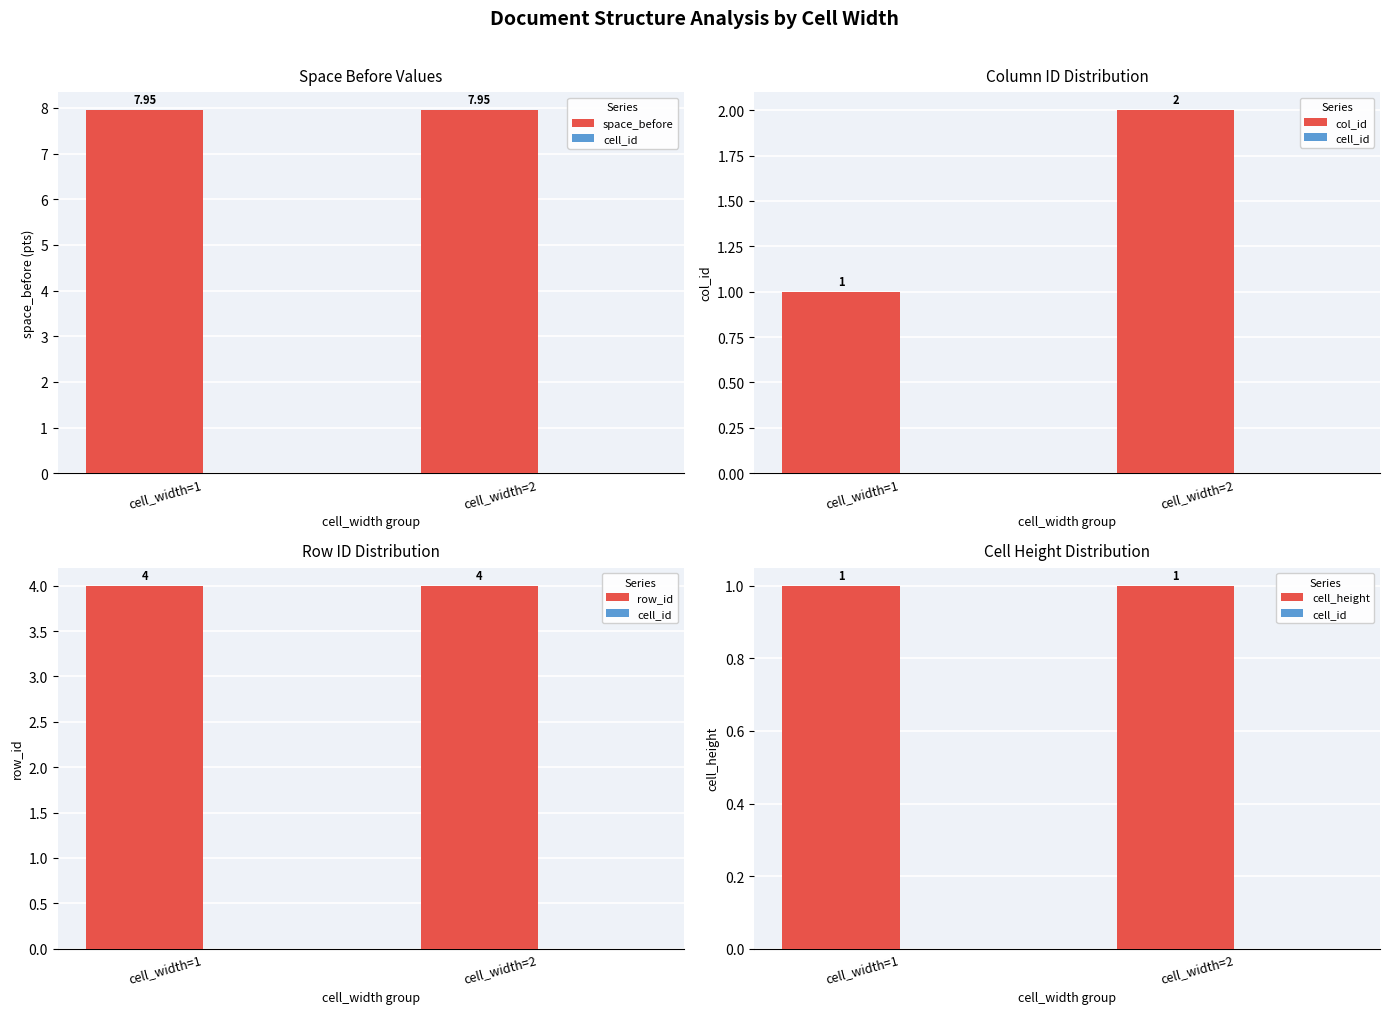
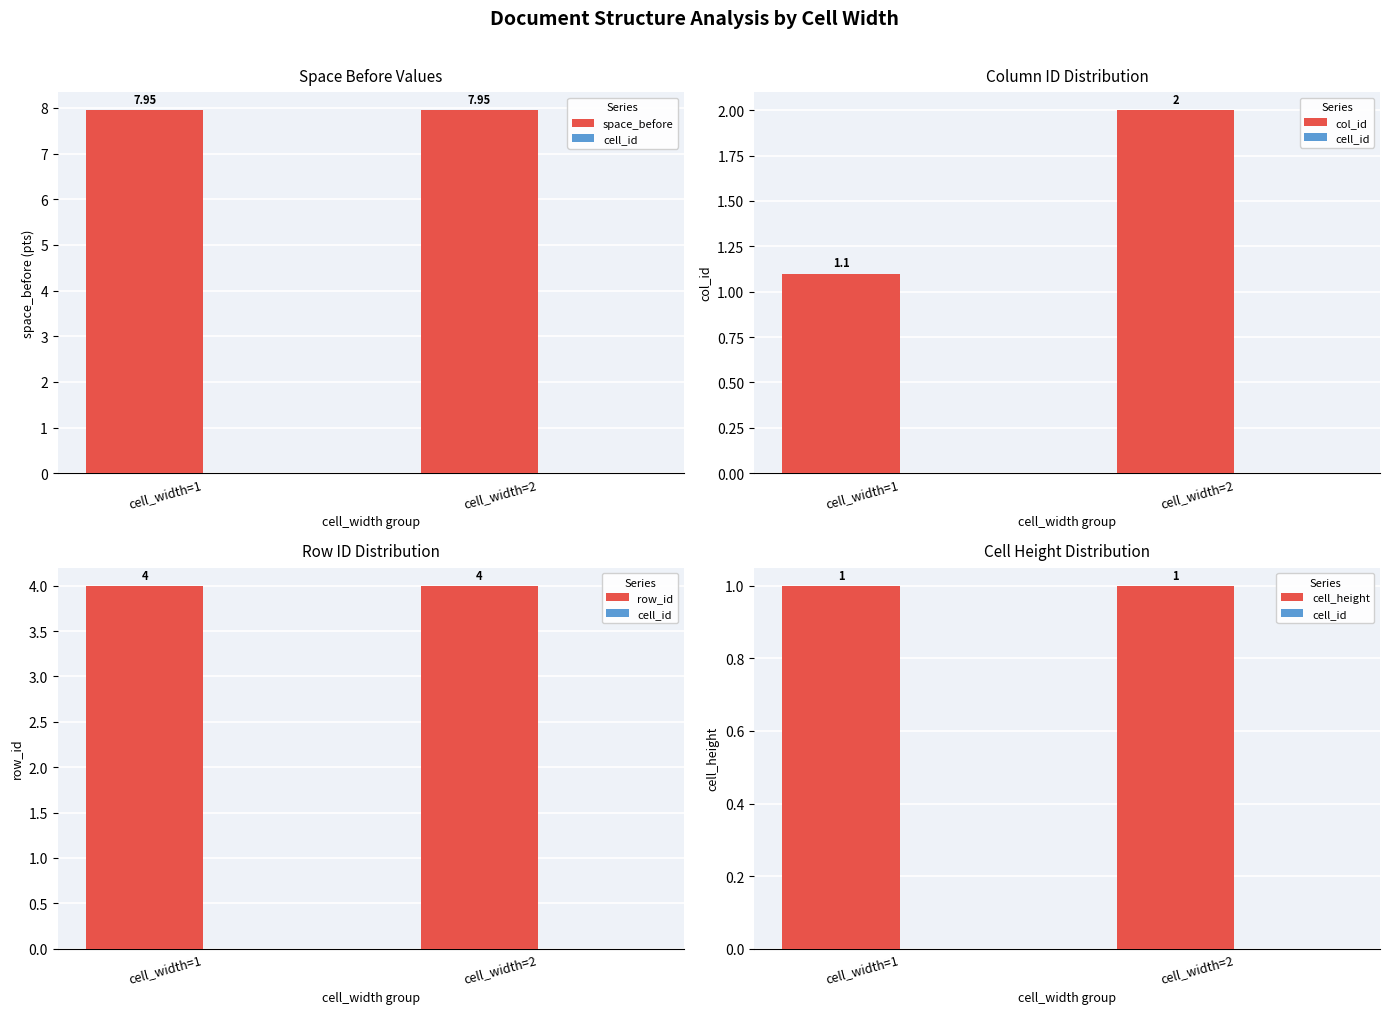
Column ID Distribution, col_id, cell_width=1: 1 -> 1.1
